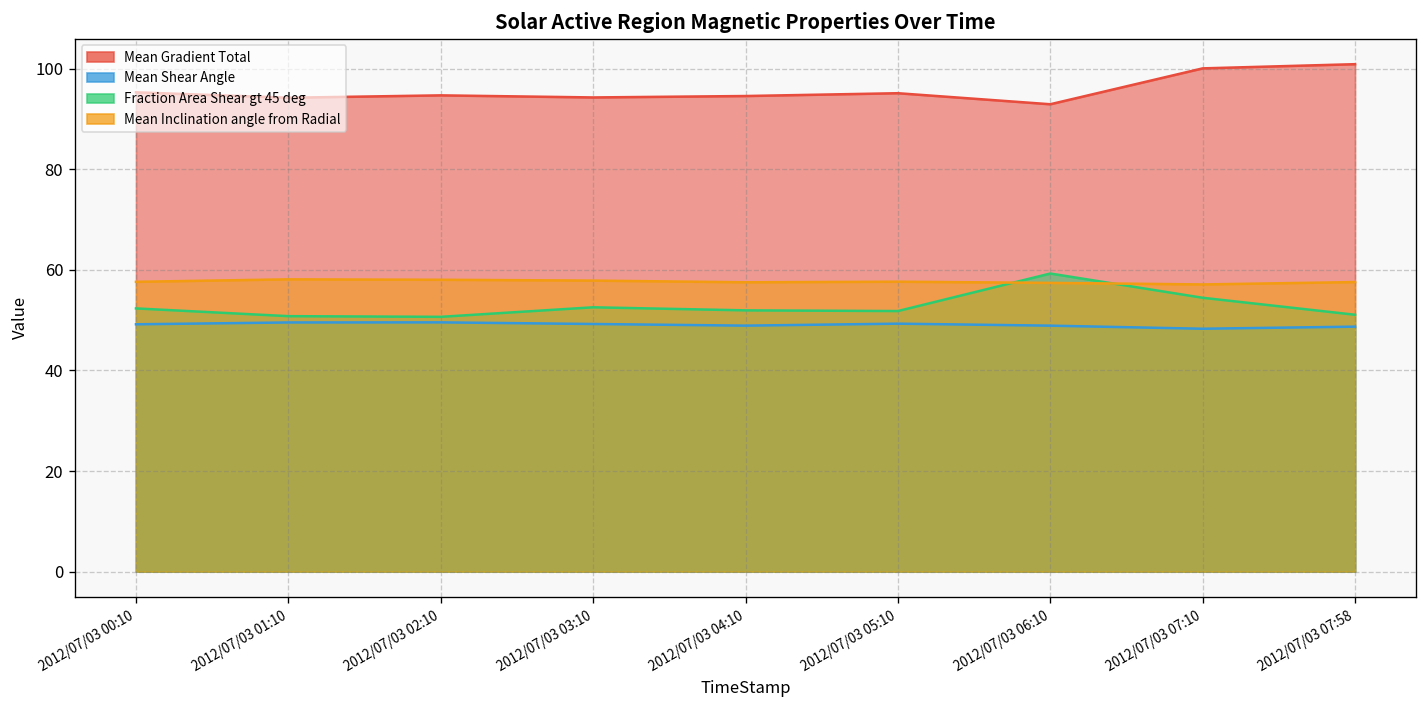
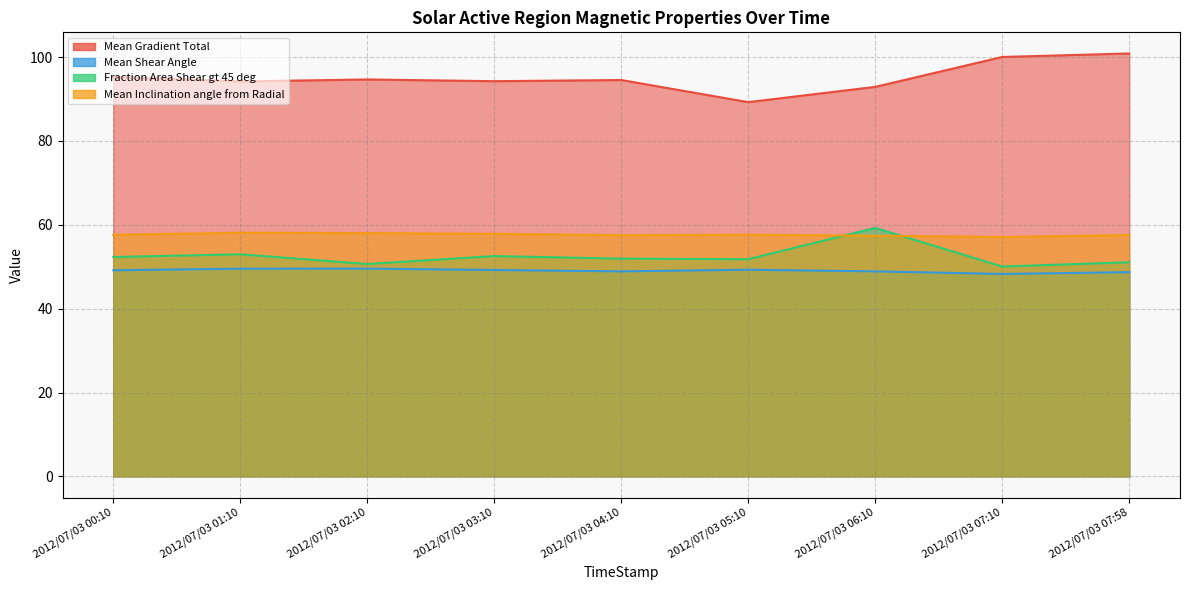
Fraction Area Shear gt 45 deg, 2012/07/03 01:10: 51 -> 53
Mean Gradient Total, 2012/07/03 05:10: 95 -> 89
Fraction Area Shear gt 45 deg, 2012/07/03 07:10: 54 -> 50
